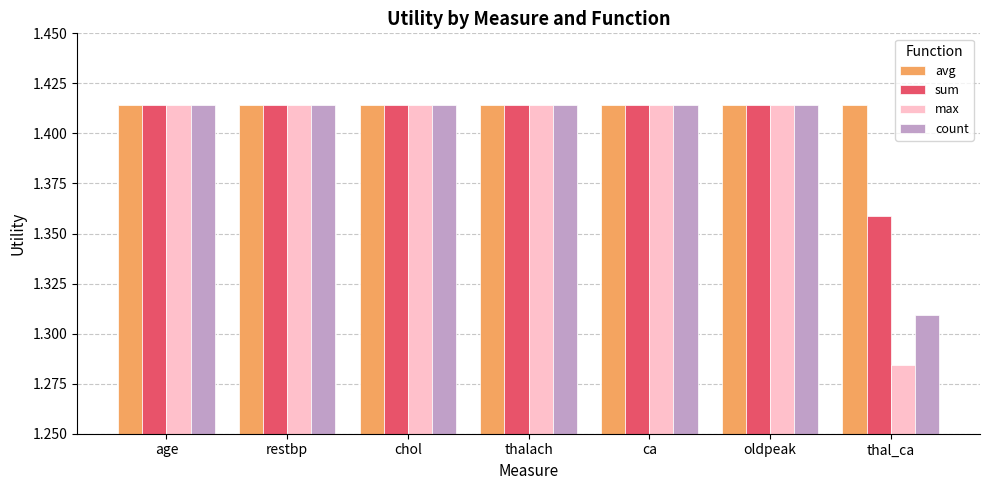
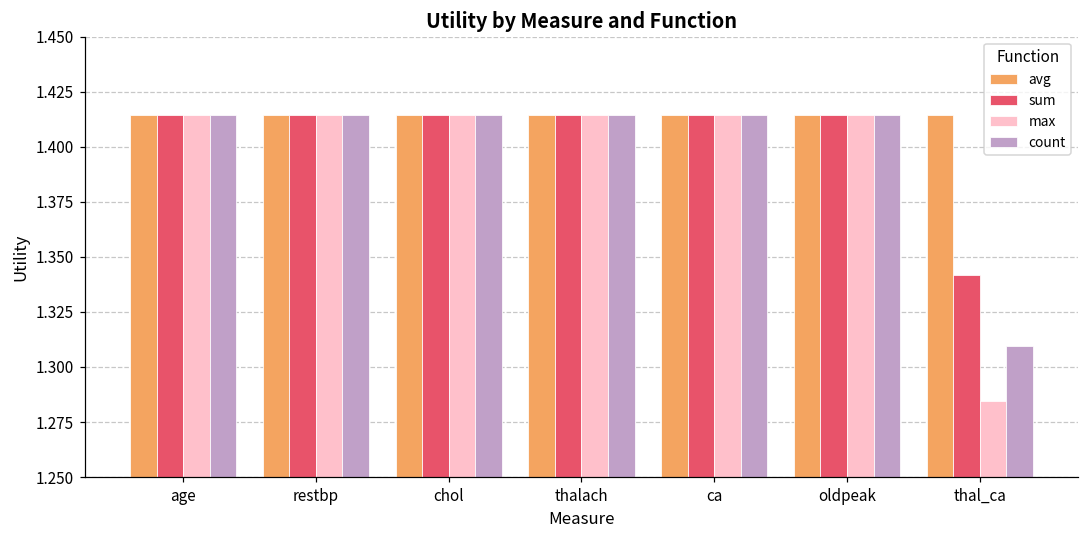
sum, thal_ca: 1.359 -> 1.342
